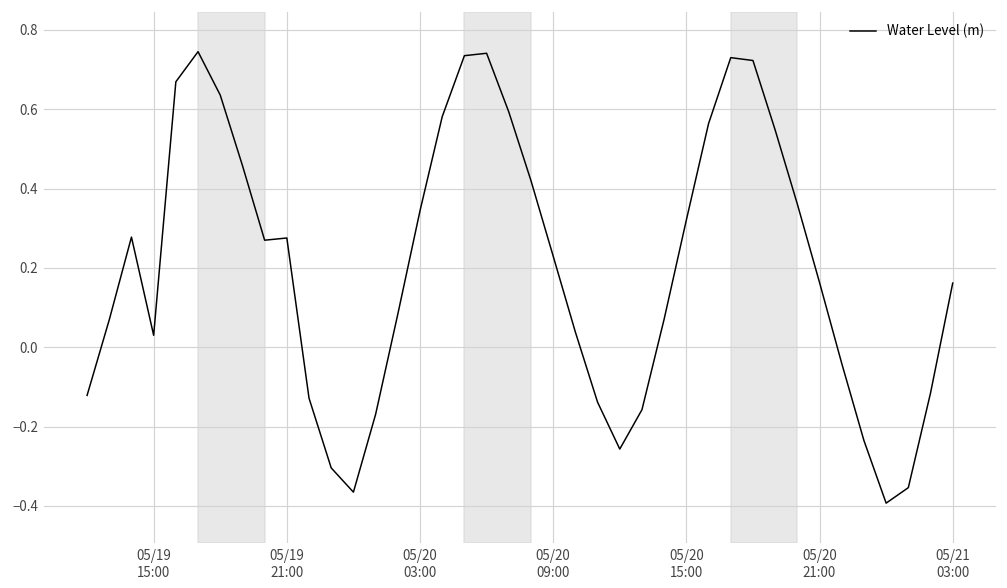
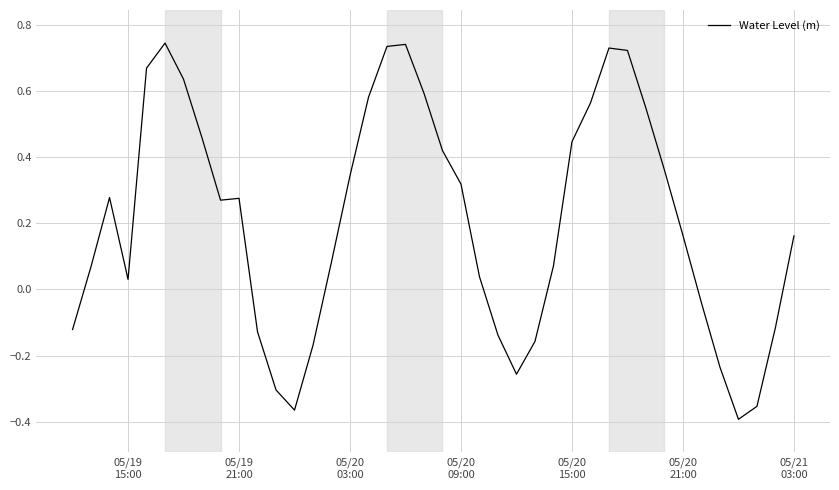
05/20 09:00: 0.23 -> 0.32
05/20 15:00: 0.32 -> 0.45
